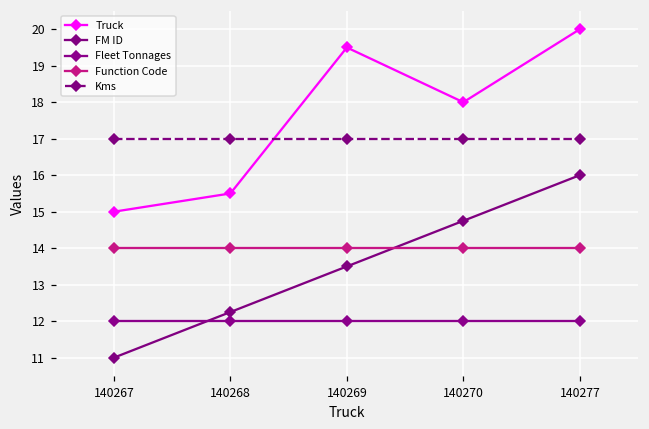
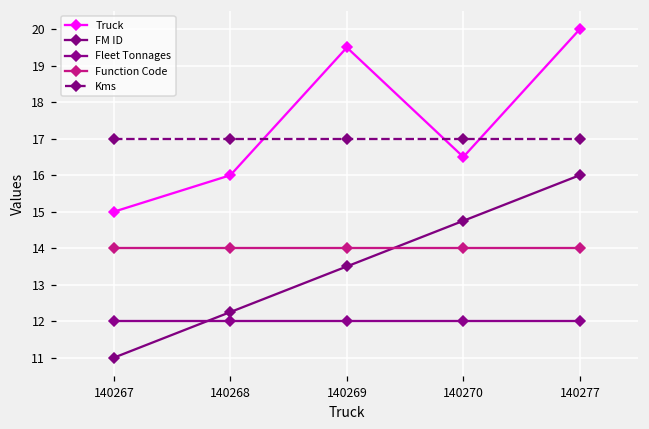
Truck, 140268: 15.5 -> 16.0
Truck, 140270: 18.0 -> 16.5
